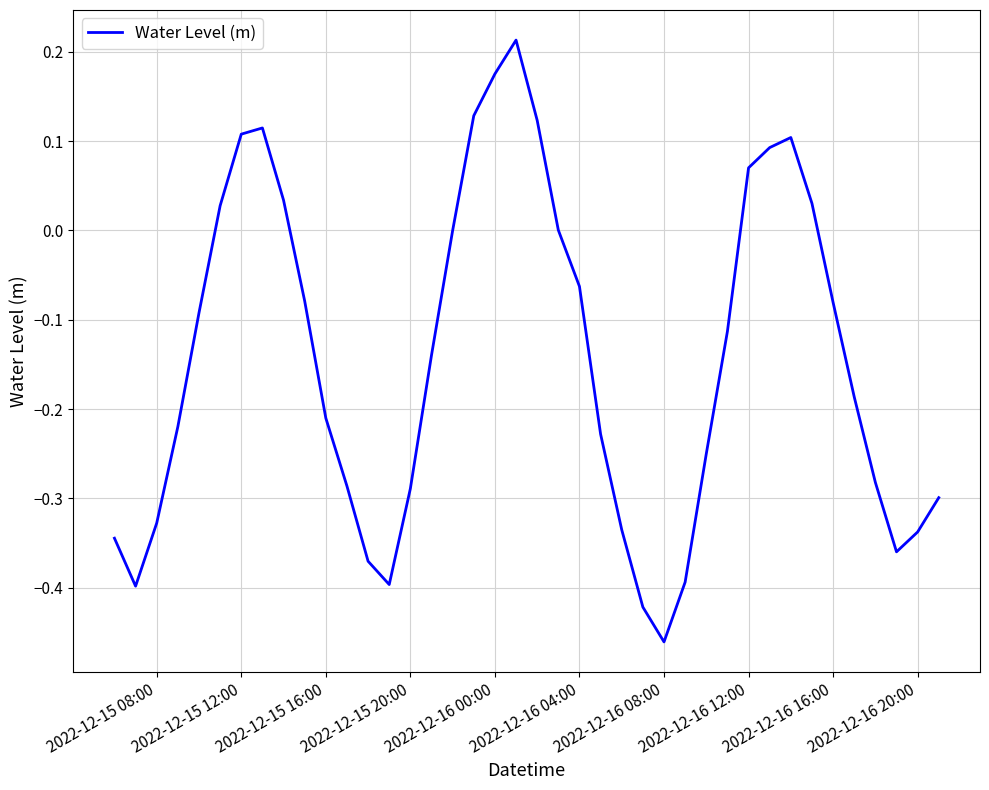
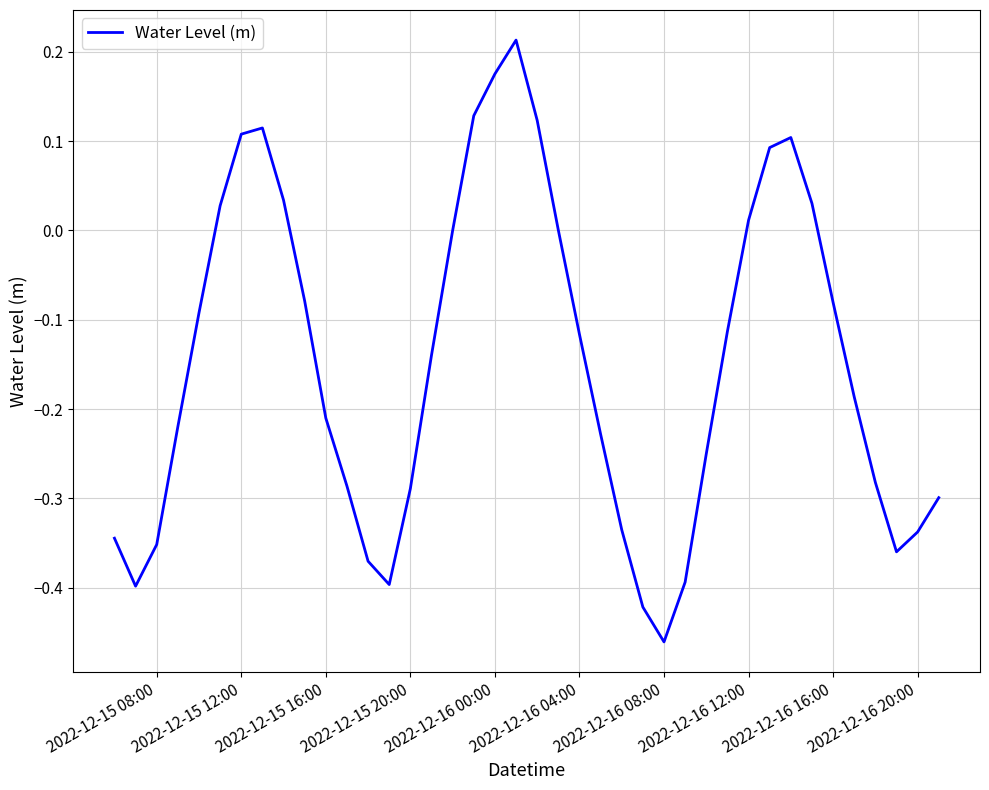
2022-12-15 08:00: -0.33 -> -0.35
2022-12-16 04:00: -0.06 -> -0.12
2022-12-16 12:00: 0.07 -> 0.01
